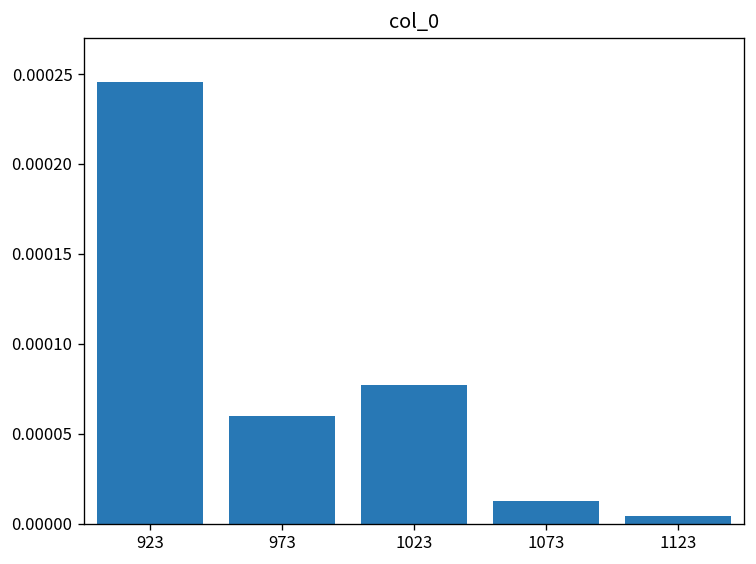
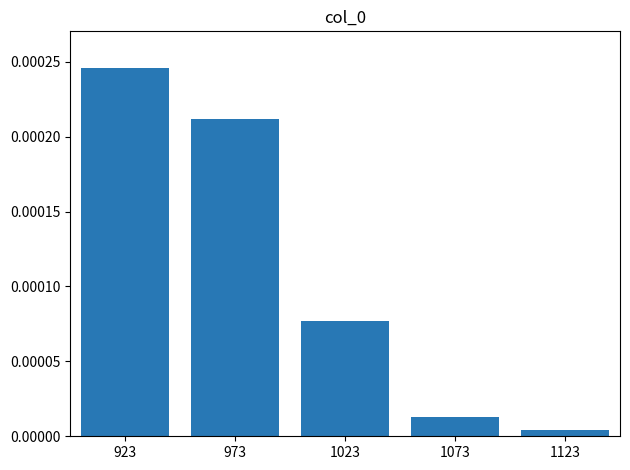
973: 0.000060 -> 0.000212
